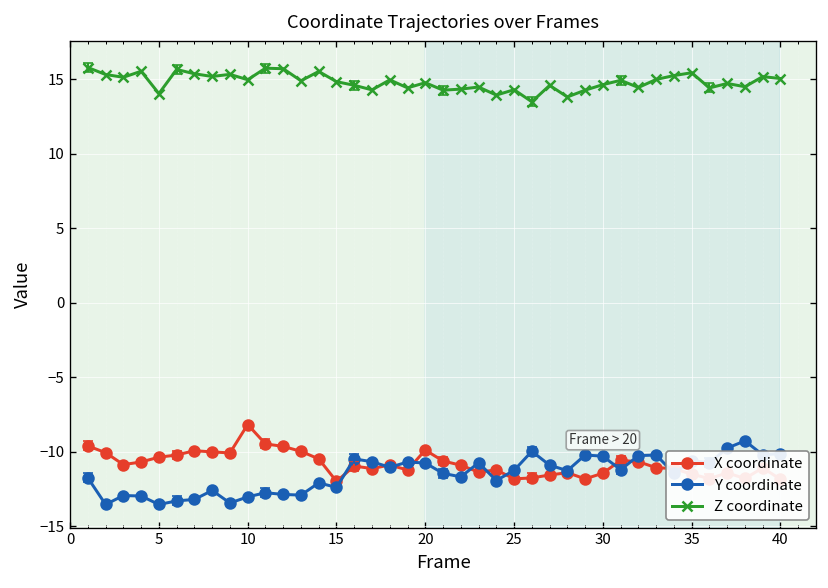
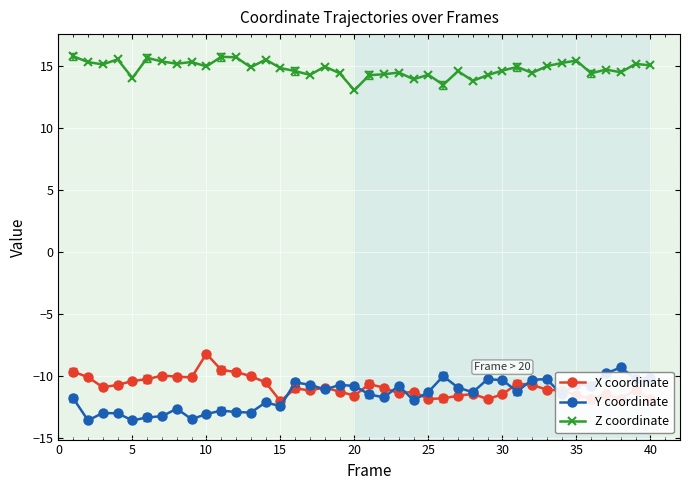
X coordinate, 20: -9.9 -> -11.6
Z coordinate, 20: 14.8 -> 13.0
